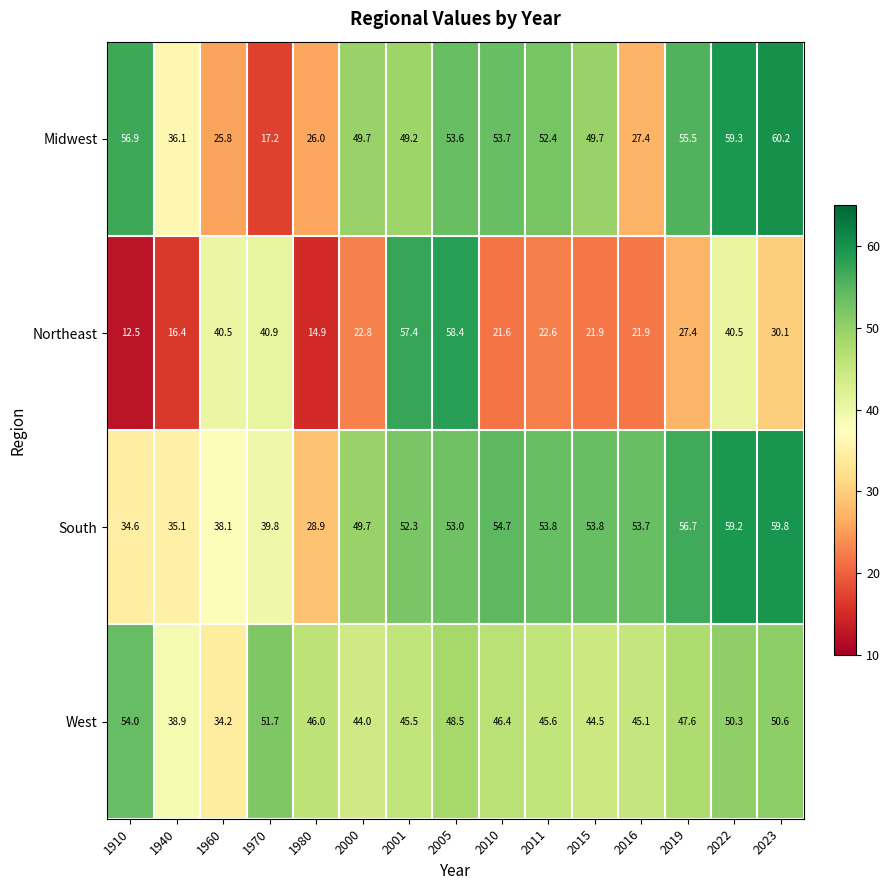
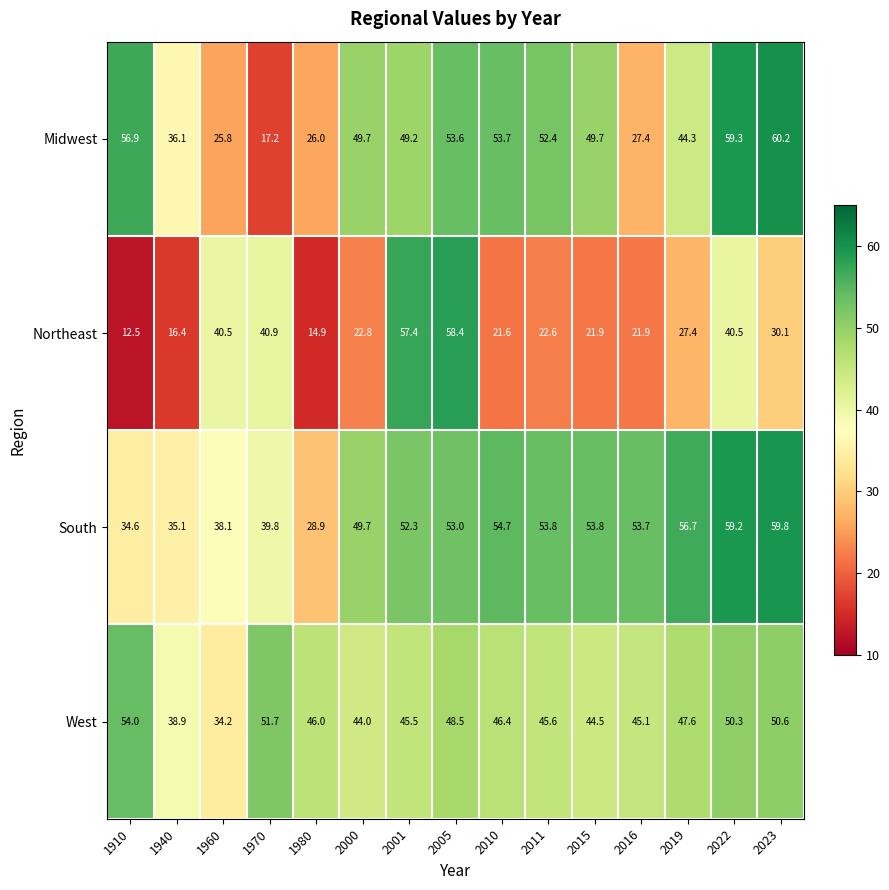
Midwest, 2019: 55.5 -> 44.3
